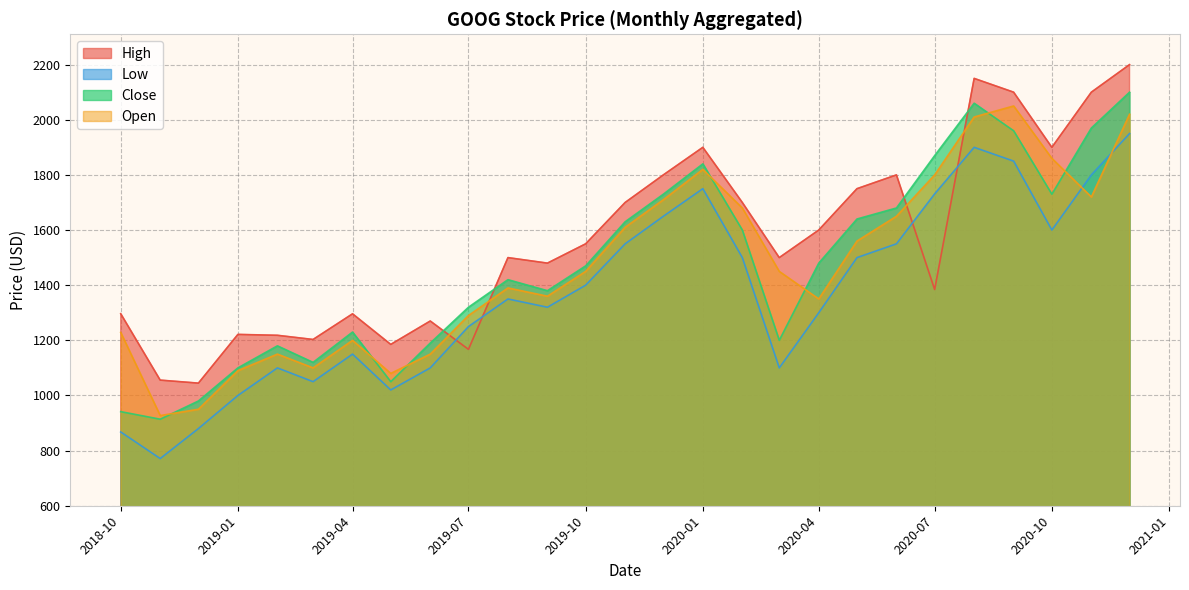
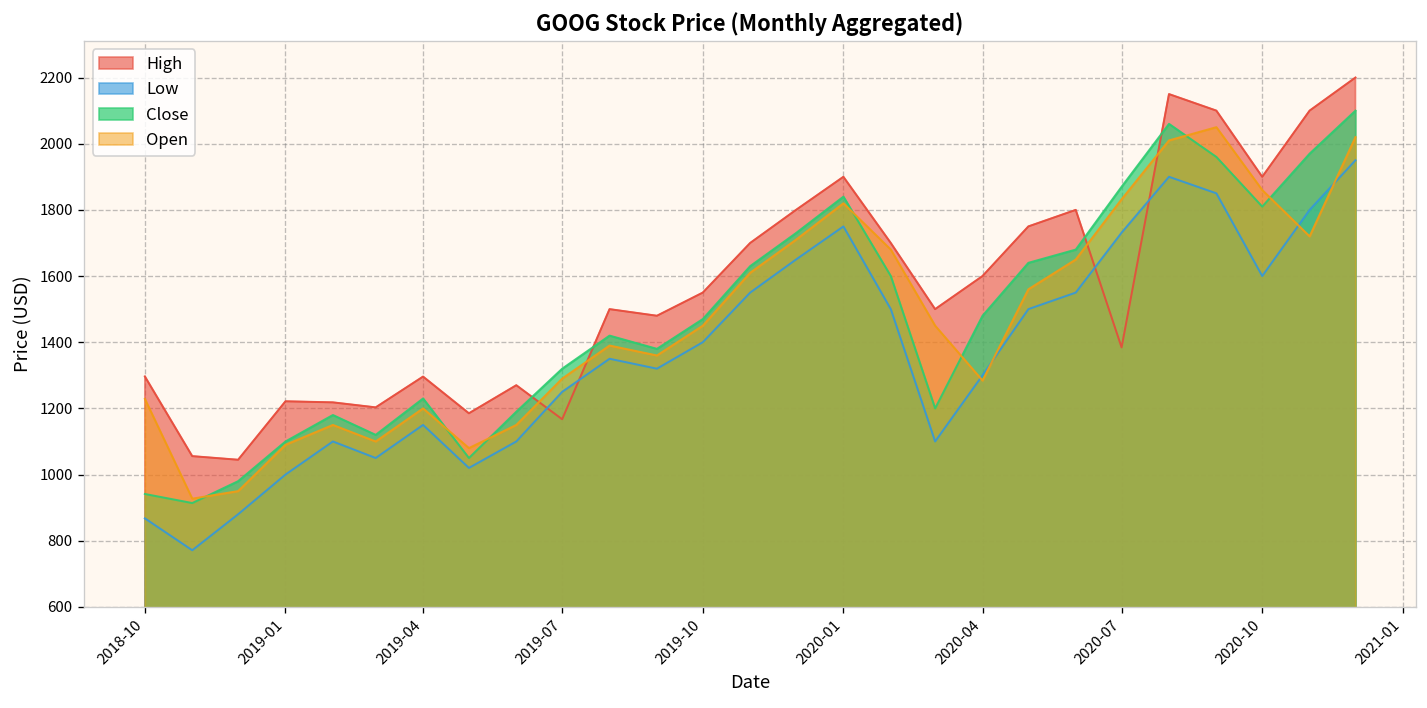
Open, 2020-04: 1350 -> 1280
Open, 2020-07: 1800 -> 1830
Close, 2020-10: 1730 -> 1810
